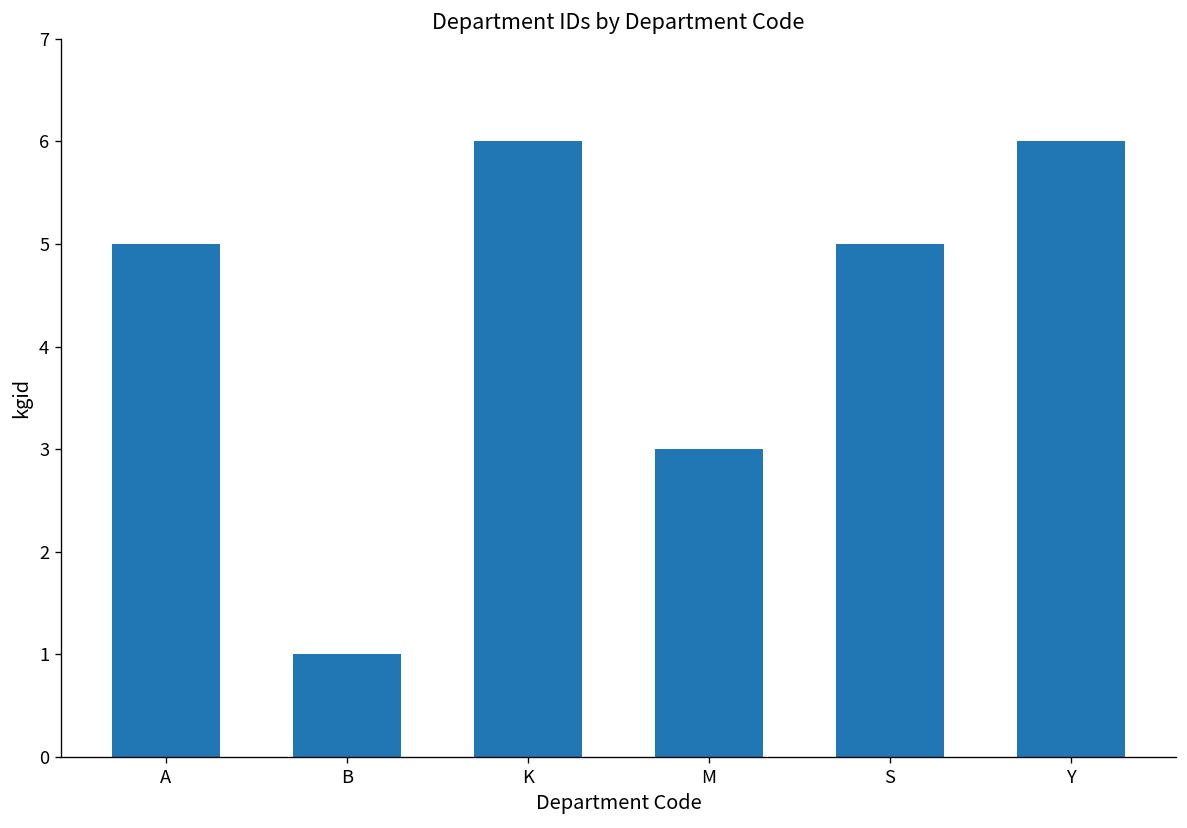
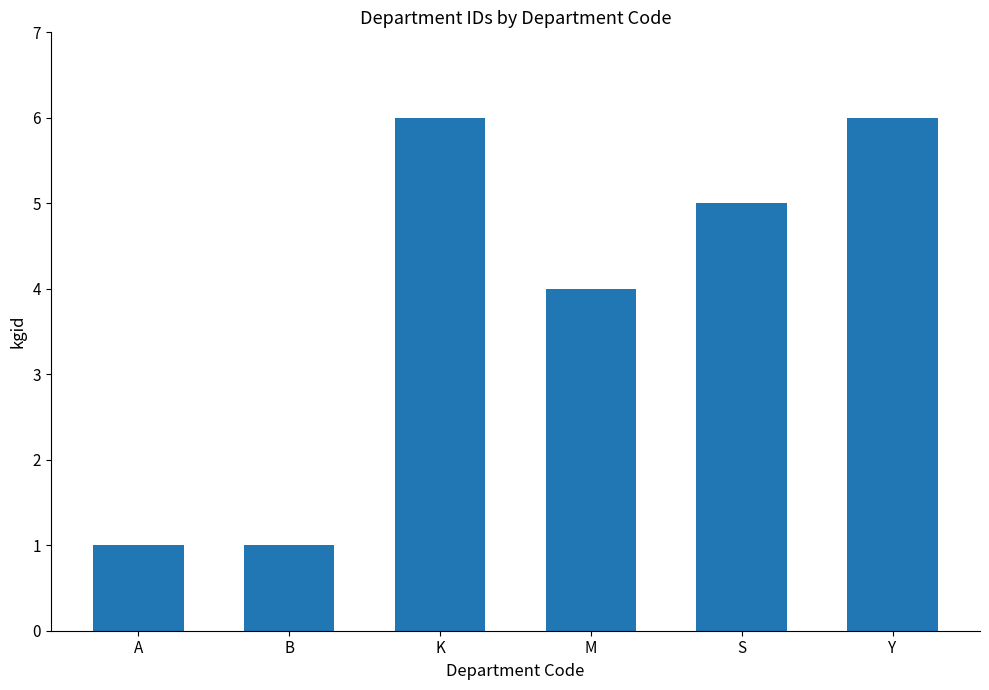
A: 5 -> 1
M: 3 -> 4
